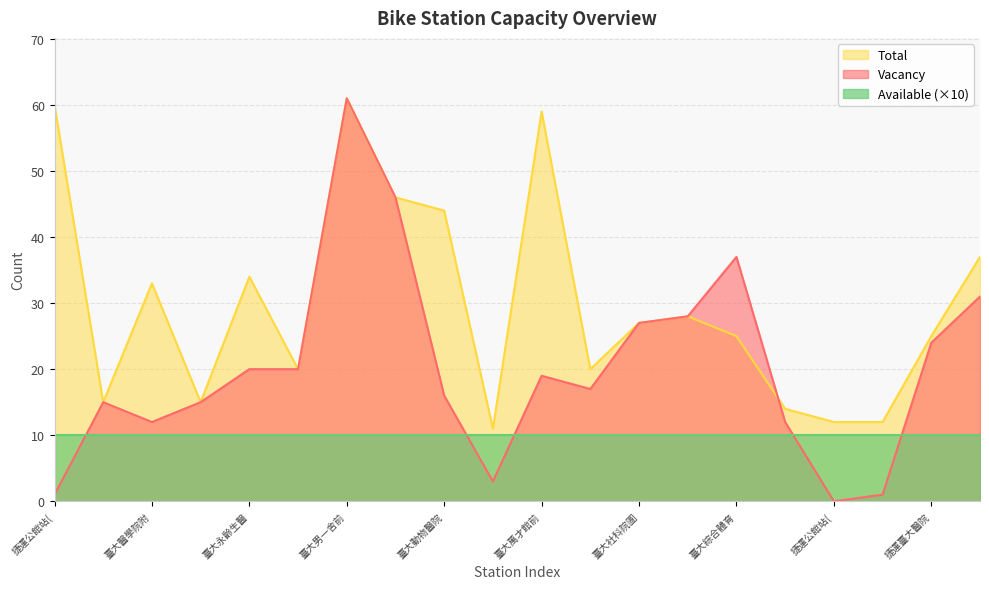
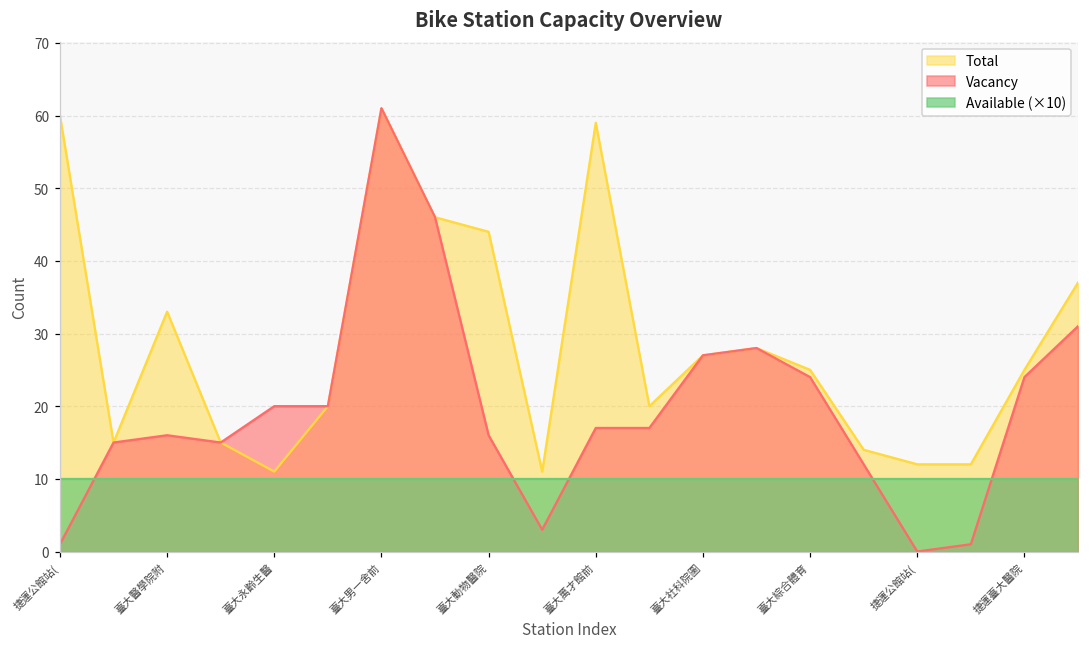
Vacancy, 臺大醫學院附: 12 -> 16
Total, 臺大永齡生醫: 34 -> 11
Vacancy, 臺大萬才館前: 19 -> 17
Vacancy, 臺大綜合體育: 37 -> 24
